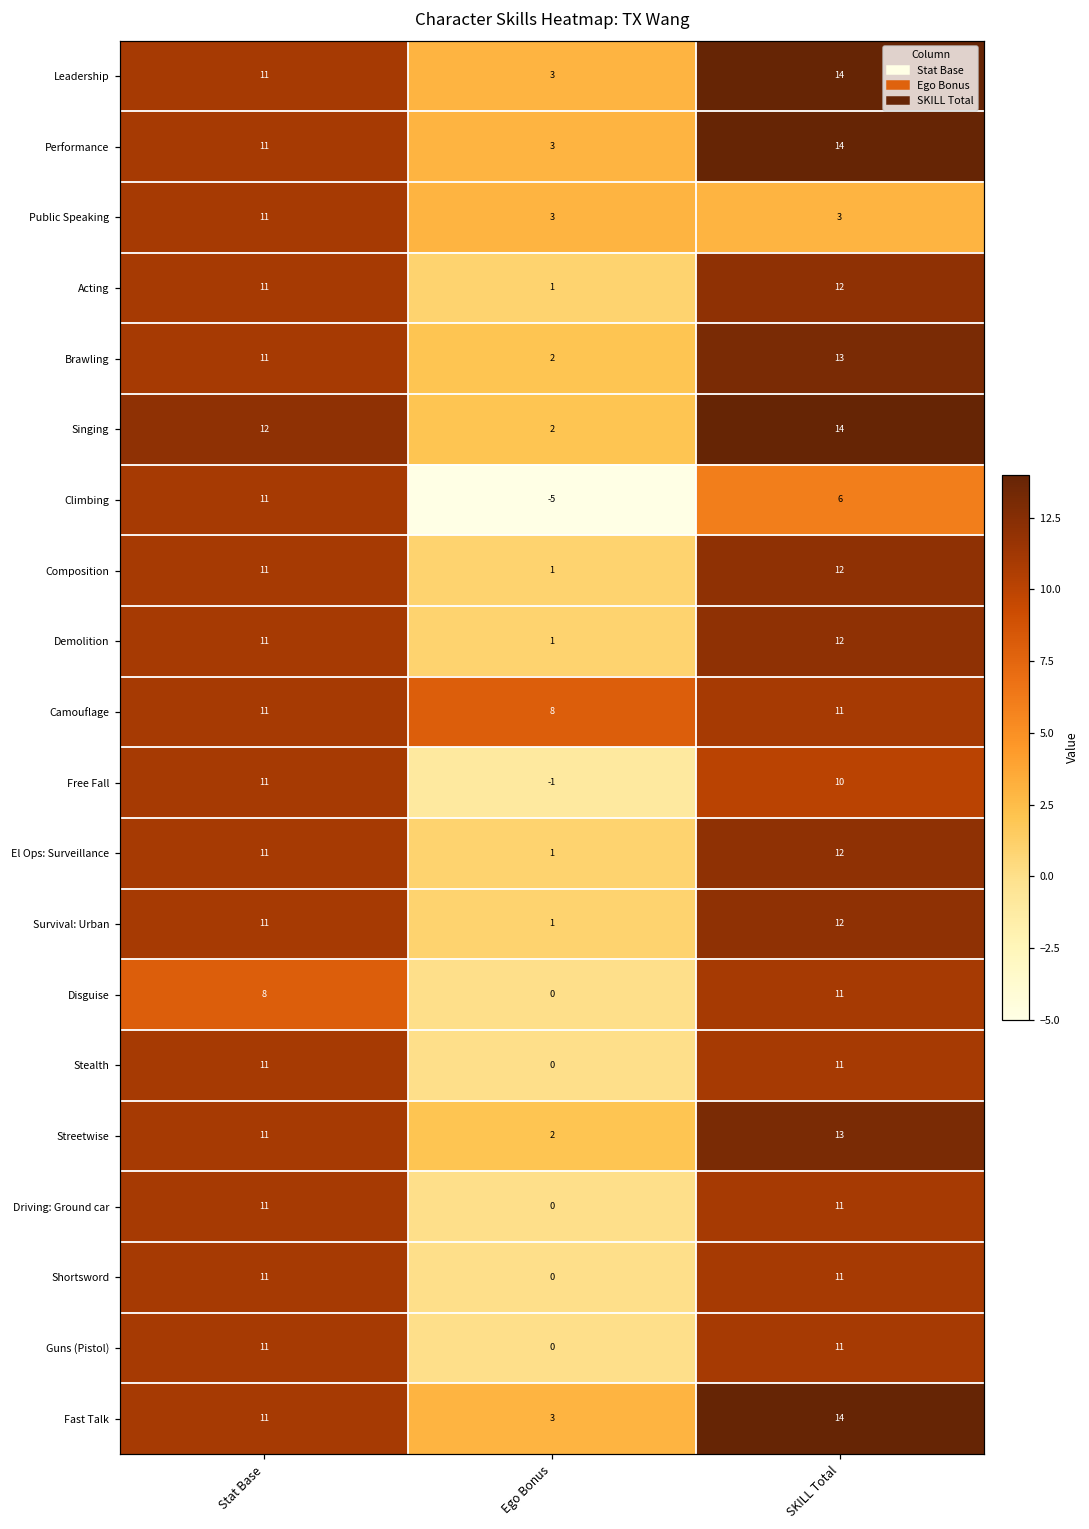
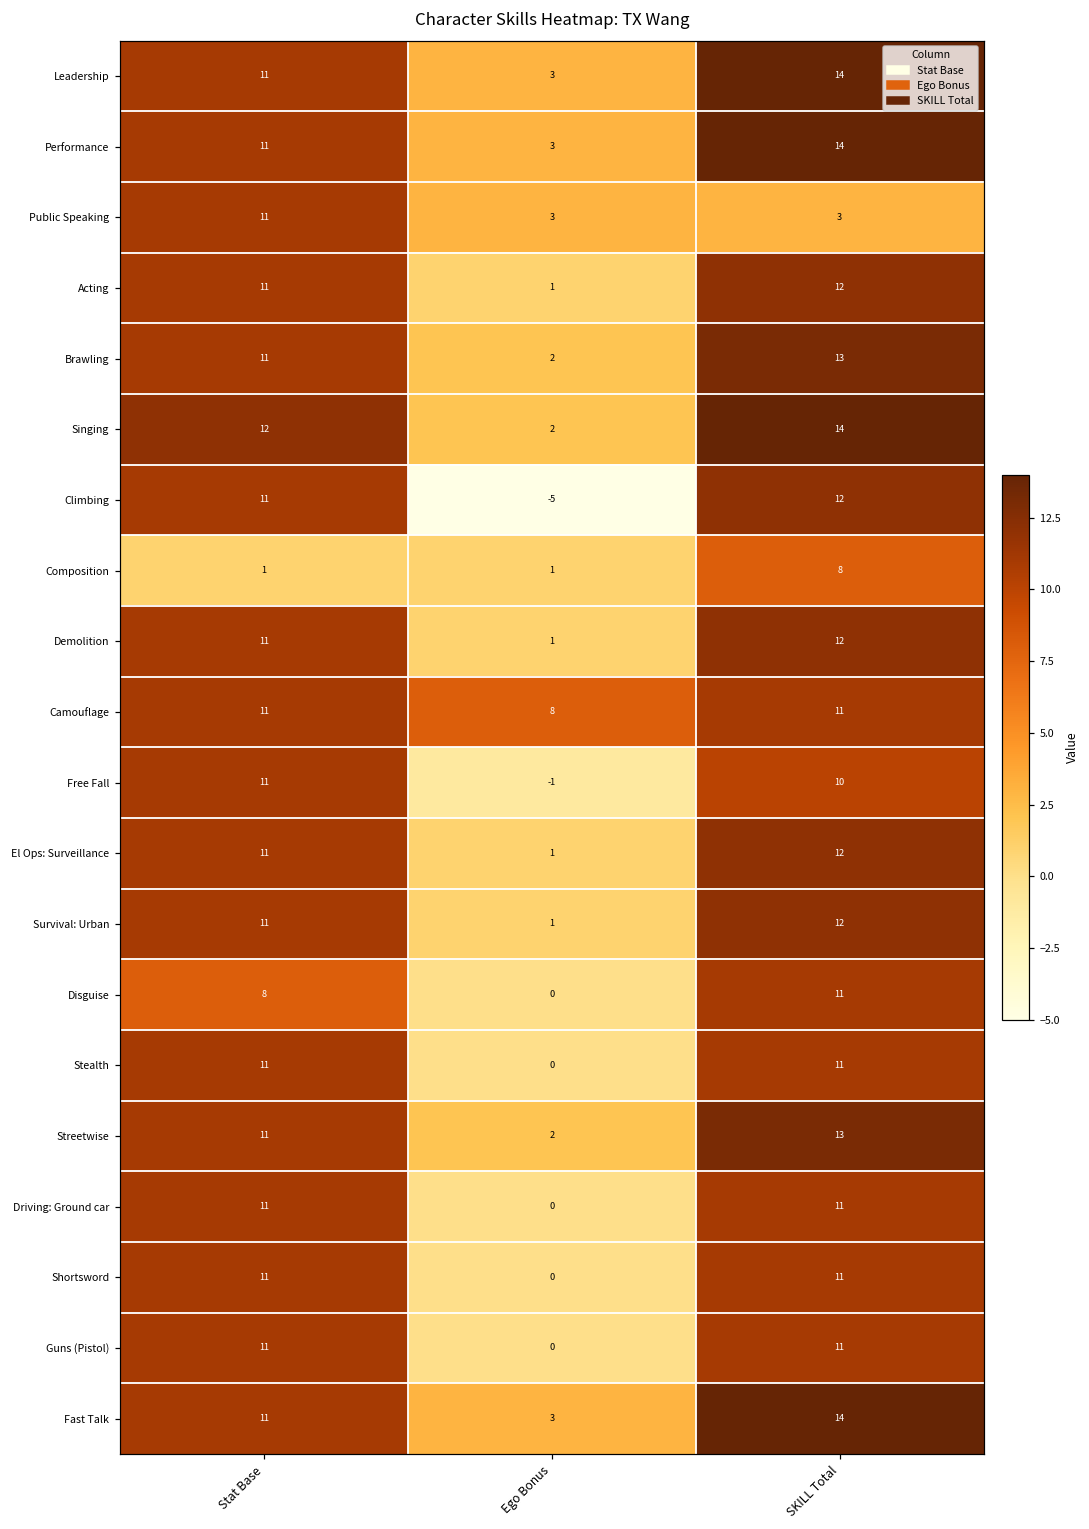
Climbing, SKILL Total: 6 -> 12
Composition, Stat Base: 11 -> 1
Composition, SKILL Total: 12 -> 8
